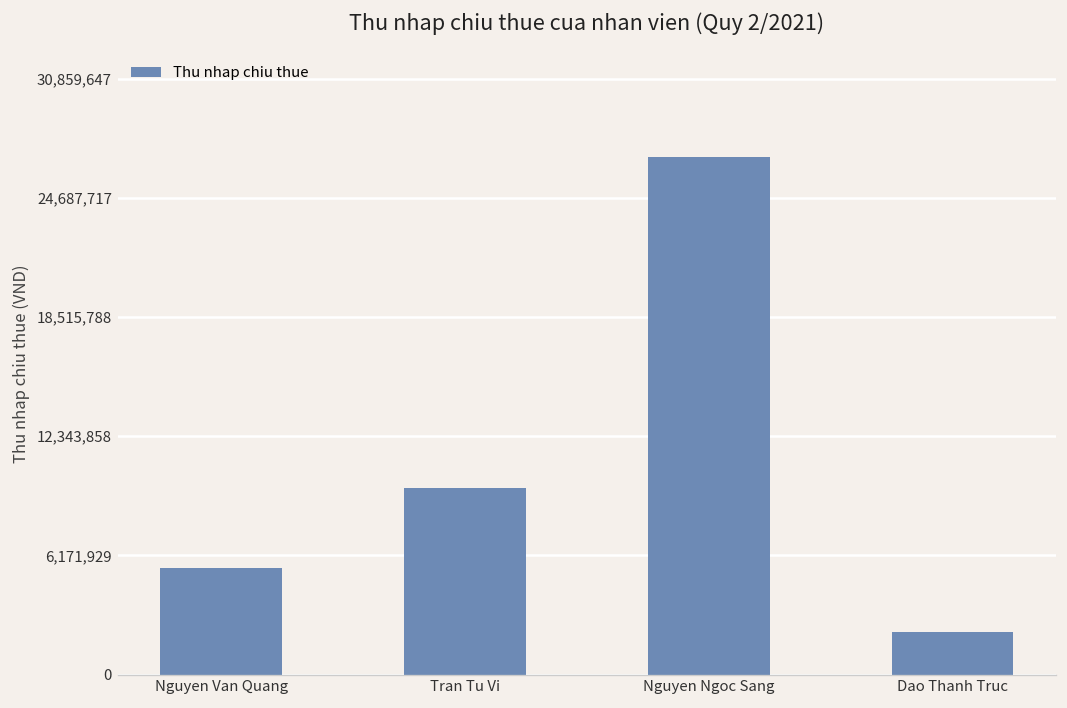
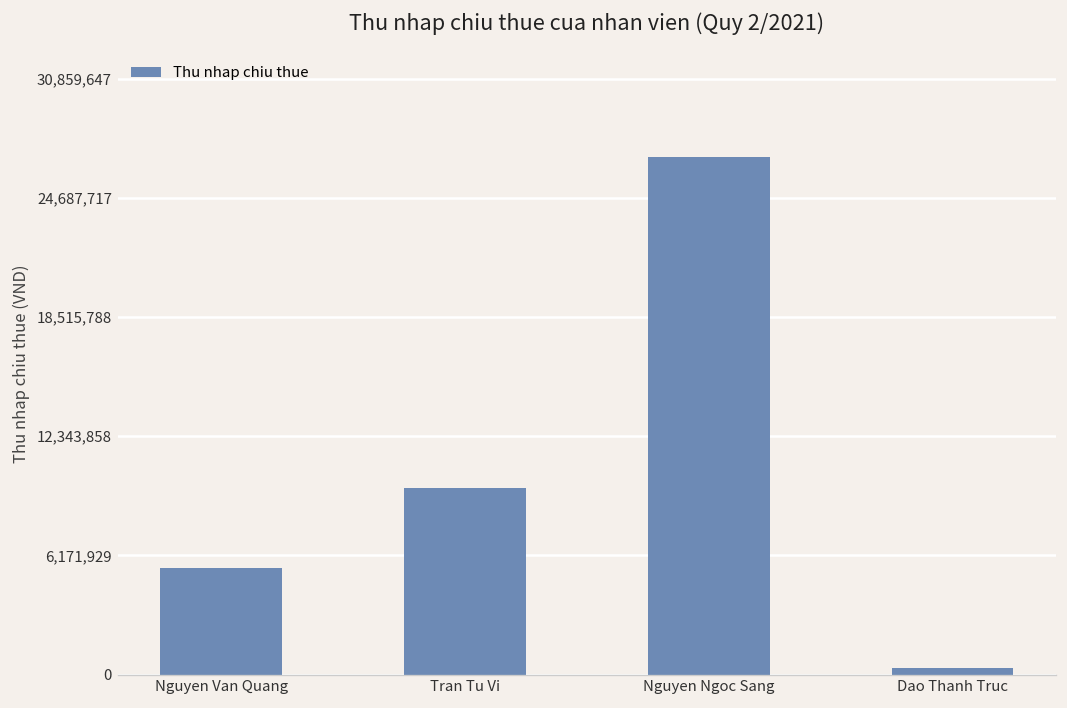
Dao Thanh Truc: 2,200,000 -> 300,000
